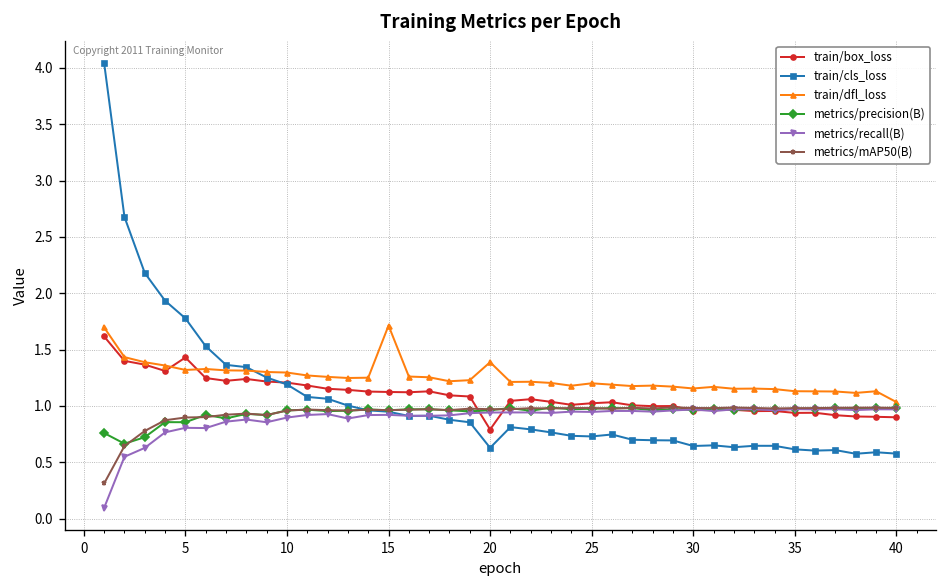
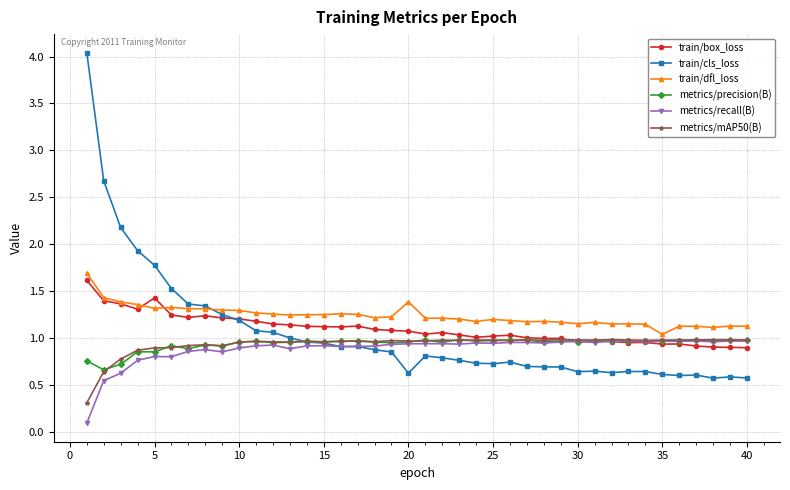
train/dfl_loss, 15: 1.7 -> 1.3
train/box_loss, 20: 0.8 -> 1.1
train/dfl_loss, 35: 1.1 -> 1.0
train/dfl_loss, 40: 1.0 -> 1.1
